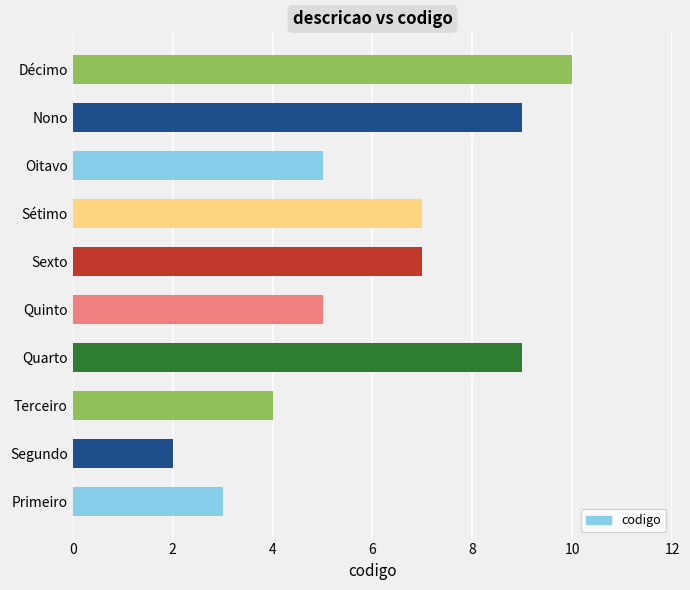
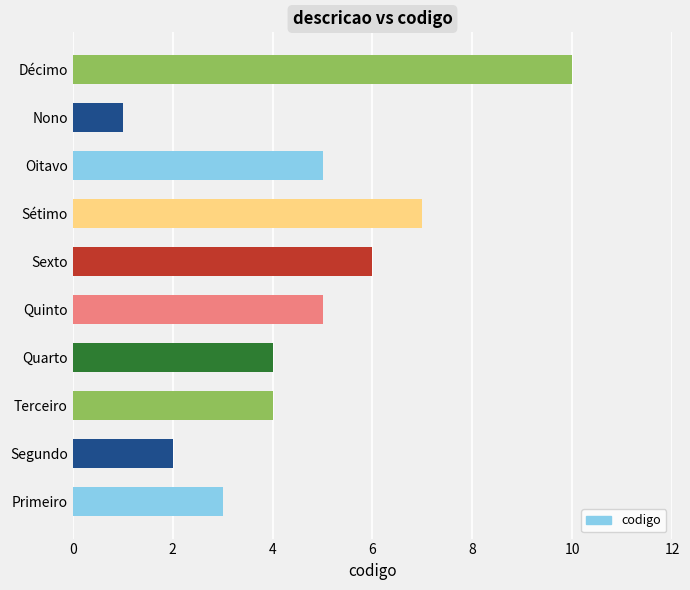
Nono: 9 -> 1
Sexto: 7 -> 6
Quarto: 9 -> 4
